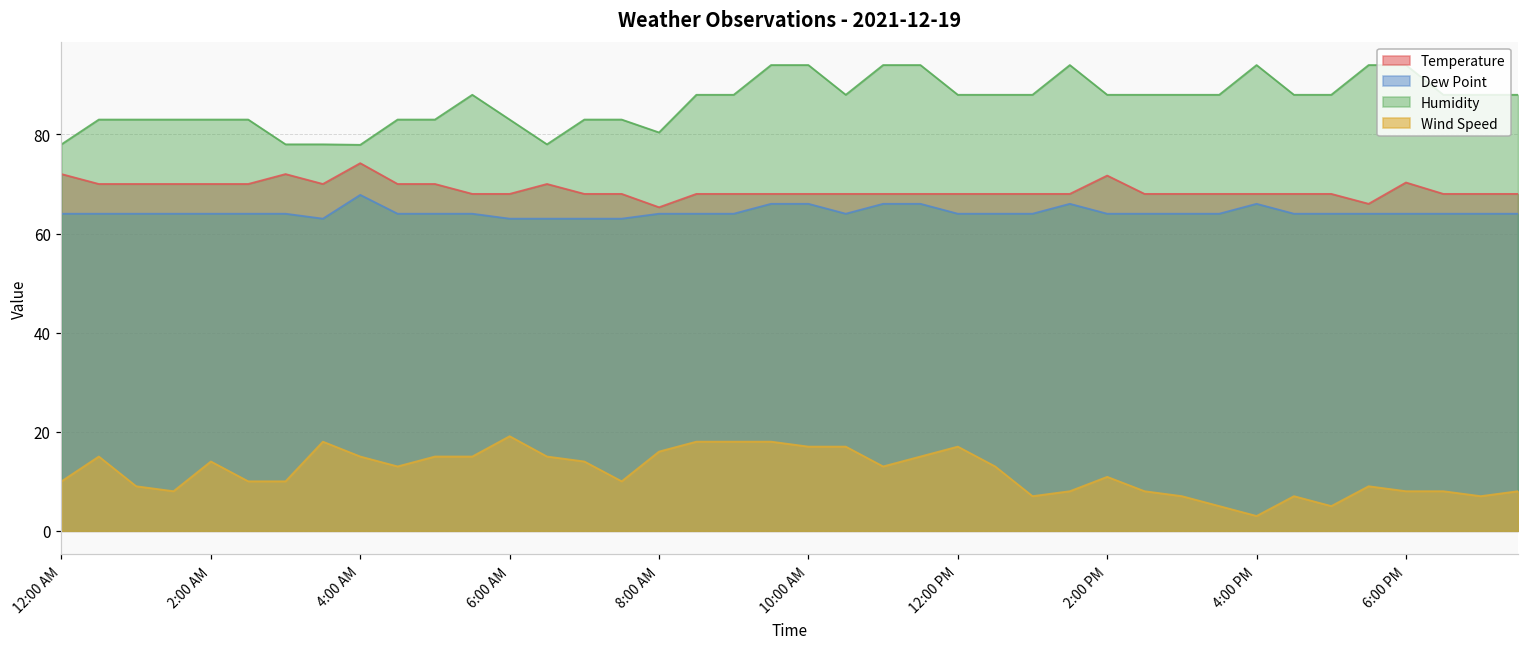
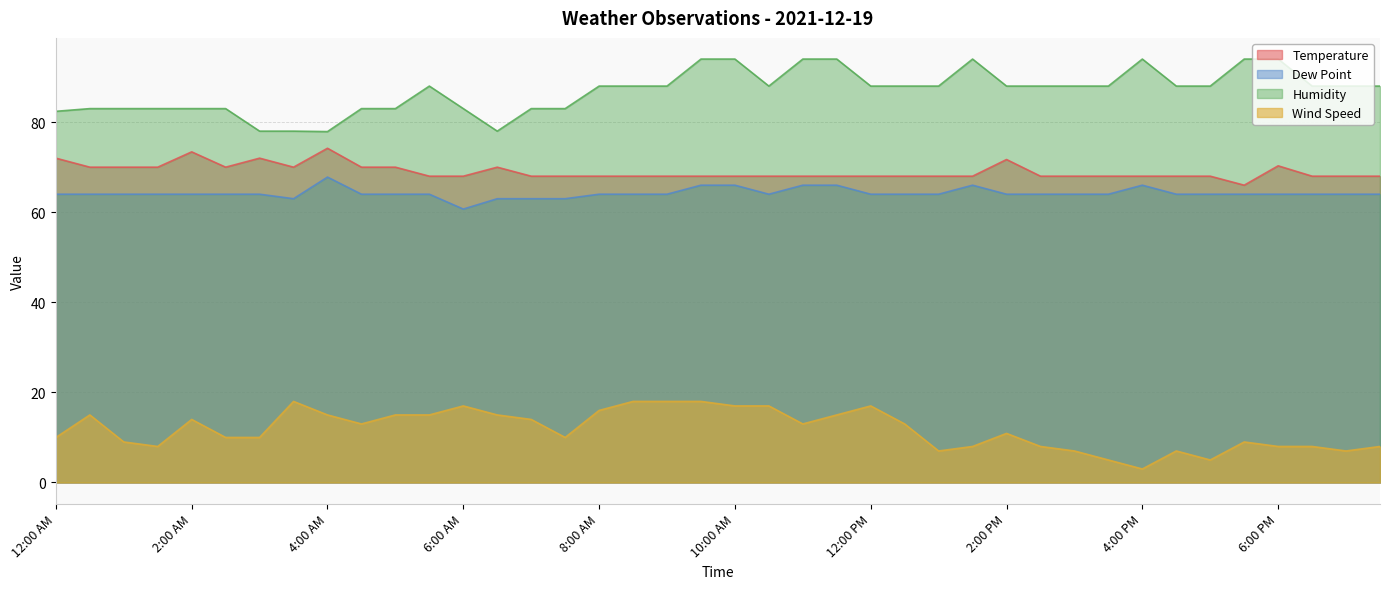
Humidity, 12:00 AM: 78 -> 82
Temperature, 2:00 AM: 70 -> 73
Dew Point, 6:00 AM: 63 -> 61
Wind Speed, 6:00 AM: 19 -> 17
Temperature, 8:00 AM: 65 -> 68
Humidity, 8:00 AM: 80 -> 88
